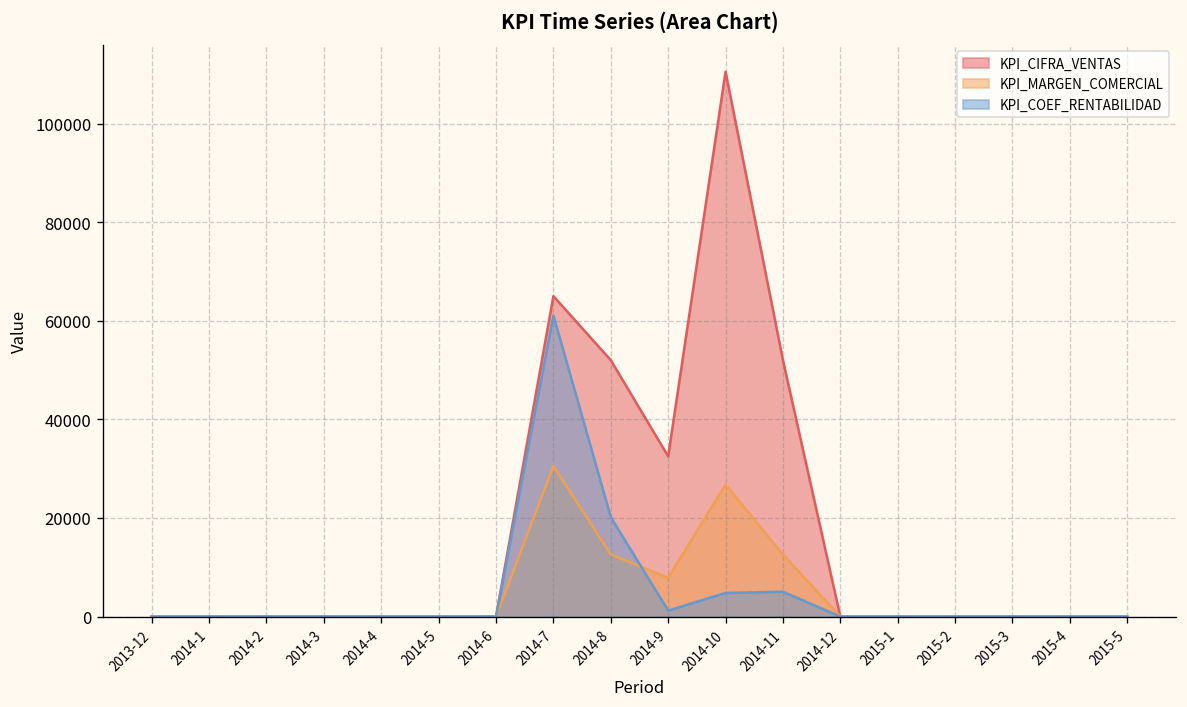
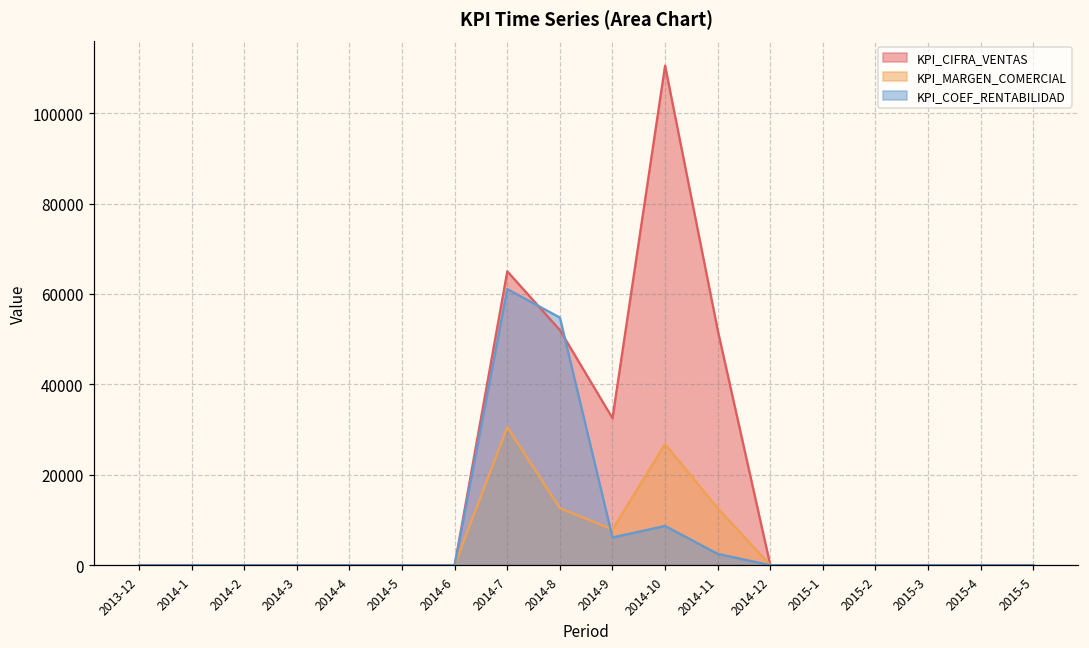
KPI_COEF_RENTABILIDAD, 2014-8: 20000 -> 55000
KPI_COEF_RENTABILIDAD, 2014-9: 1000 -> 6000
KPI_COEF_RENTABILIDAD, 2014-10: 5000 -> 9000
KPI_COEF_RENTABILIDAD, 2014-11: 5000 -> 2000
